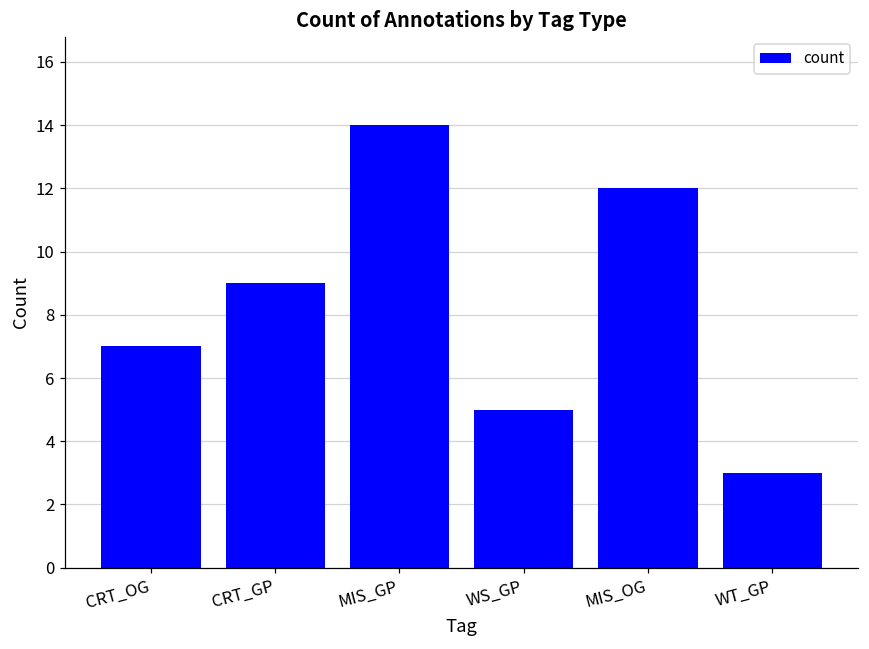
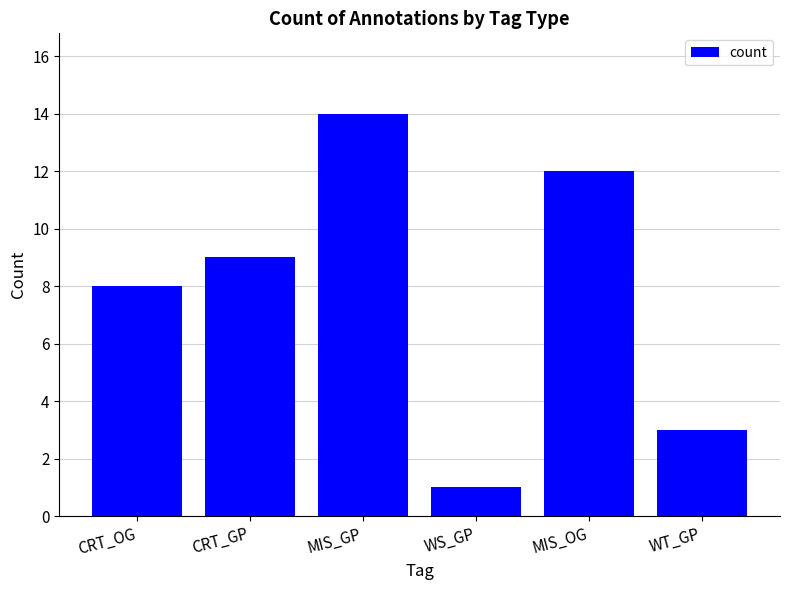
CRT_OG: 7 -> 8
WS_GP: 5 -> 1
